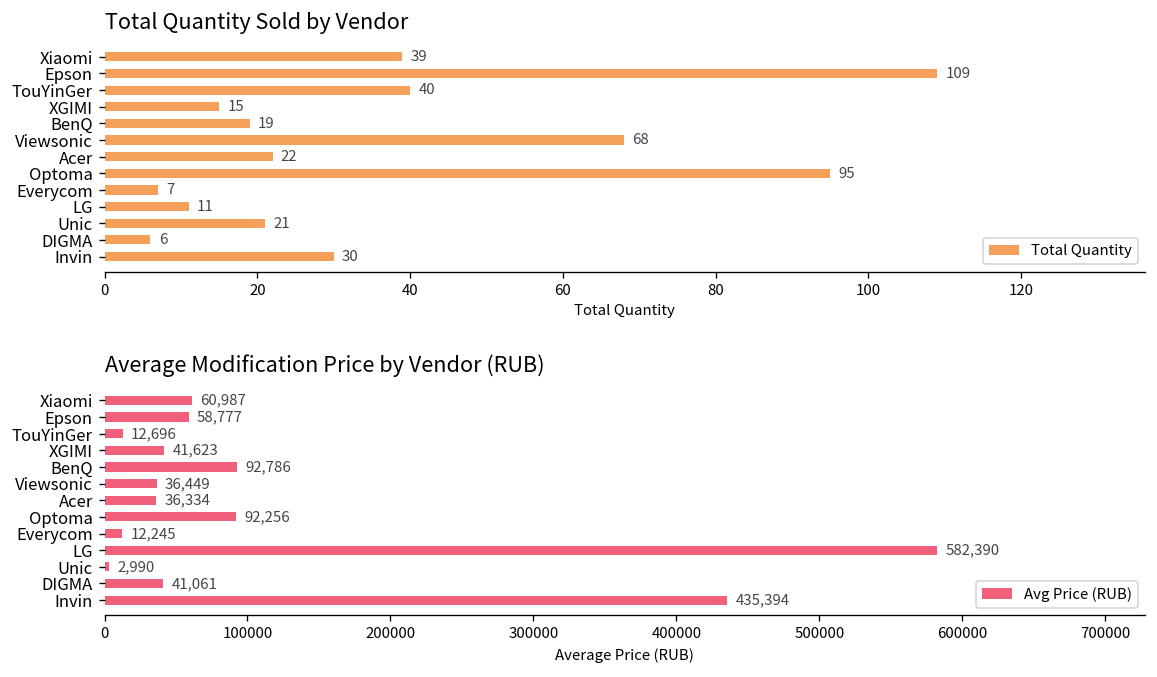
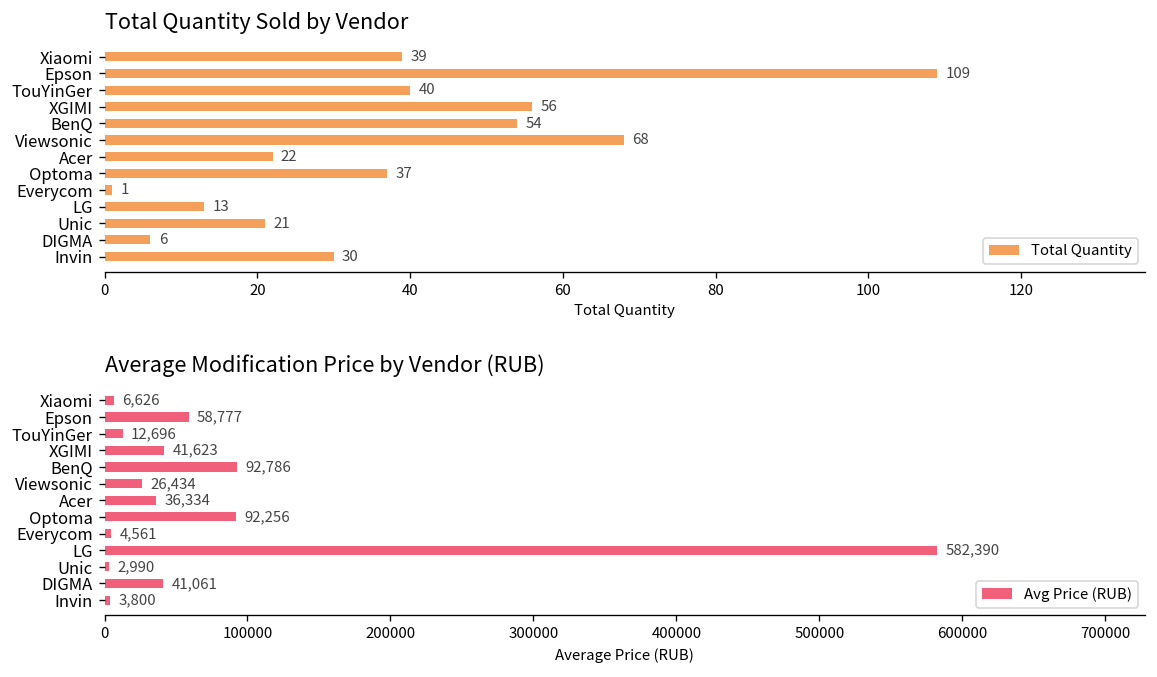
Total Quantity Sold by Vendor, XGIMI: 15 -> 56
Total Quantity Sold by Vendor, BenQ: 19 -> 54
Total Quantity Sold by Vendor, Optoma: 95 -> 37
Total Quantity Sold by Vendor, Everycom: 7 -> 1
Total Quantity Sold by Vendor, LG: 11 -> 13
Average Modification Price by Vendor (RUB), Xiaomi: 60,987 -> 6,626
Average Modification Price by Vendor (RUB), Viewsonic: 36,449 -> 26,434
Average Modification Price by Vendor (RUB), Everycom: 12,245 -> 4,561
Average Modification Price by Vendor (RUB), Invin: 435,394 -> 3,800
